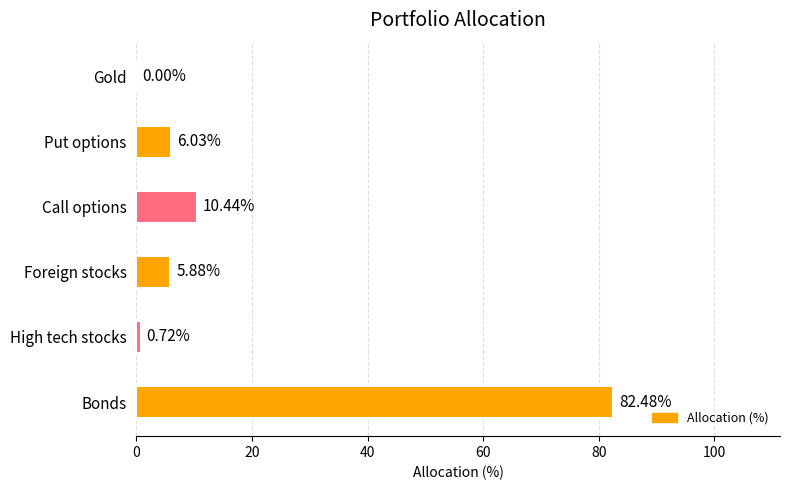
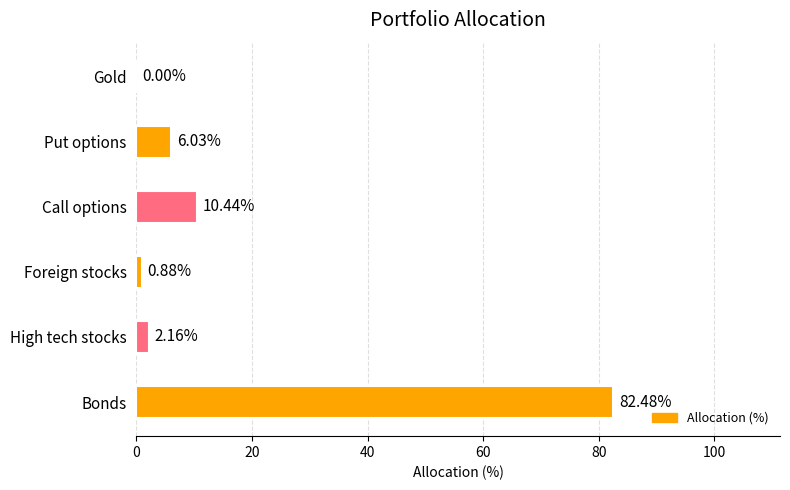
Foreign stocks: 5.88% -> 0.88%
High tech stocks: 0.72% -> 2.16%
